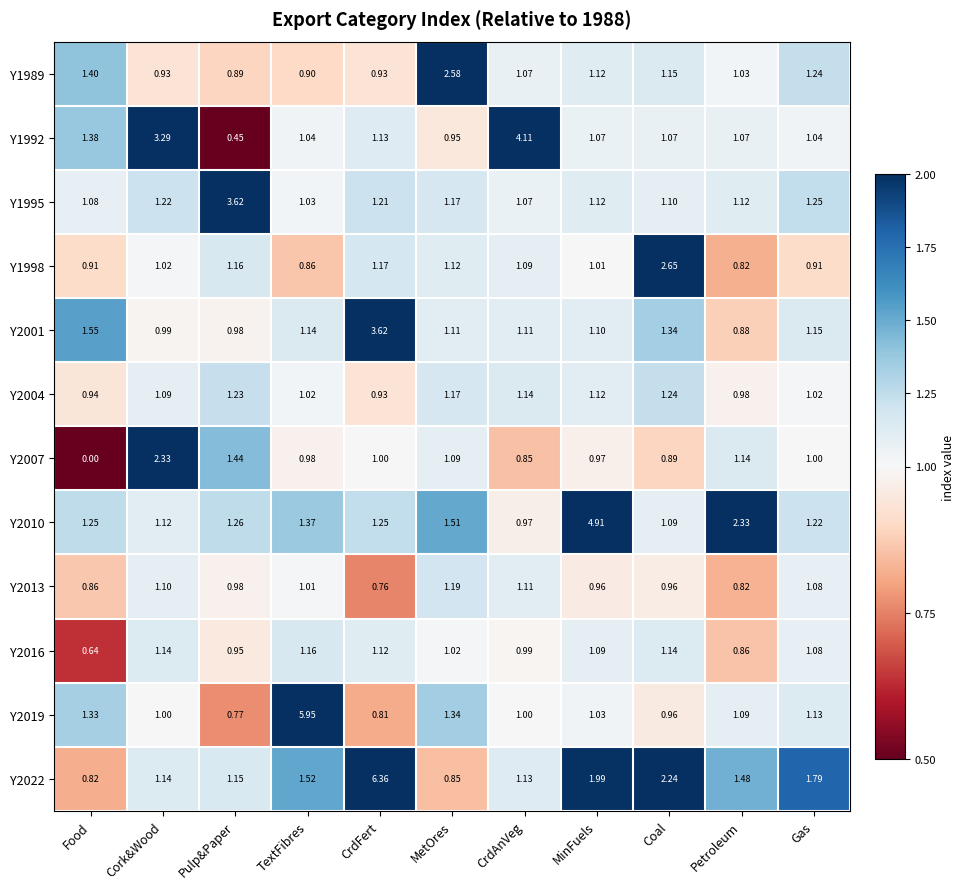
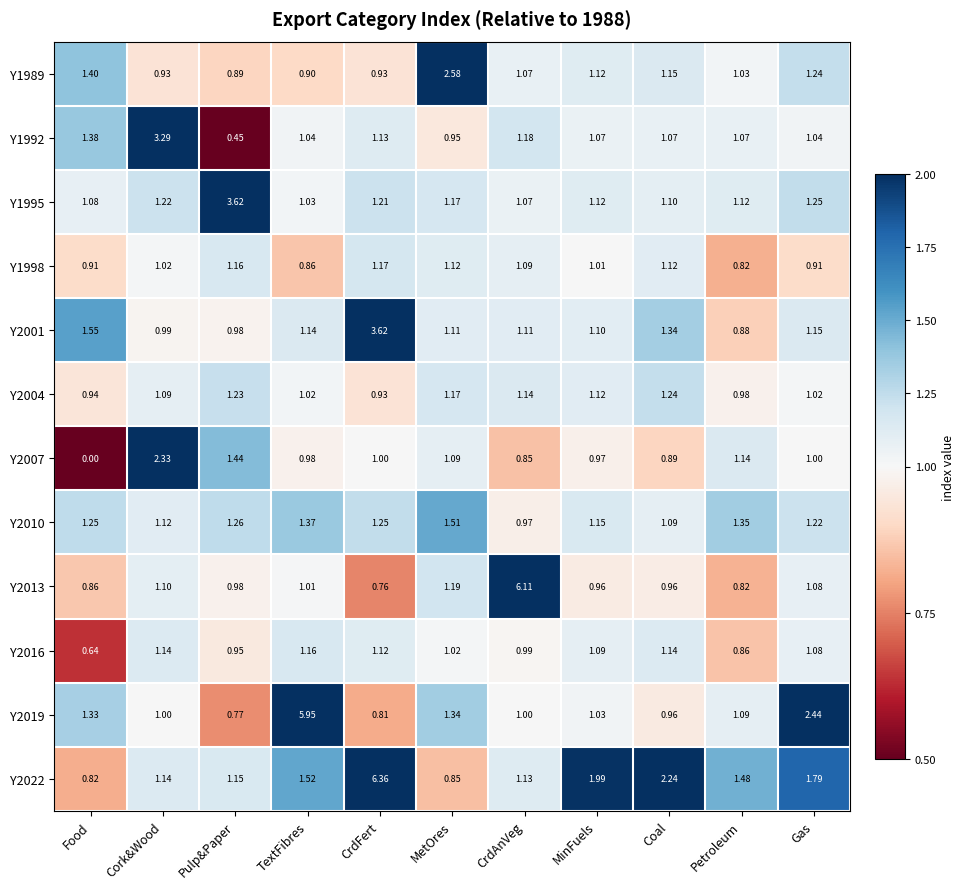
Y1992, CrdAnVeg: 4.11 -> 1.18
Y1998, Coal: 2.65 -> 1.12
Y2010, MinFuels: 4.91 -> 1.15
Y2010, Petroleum: 2.33 -> 1.35
Y2013, CrdAnVeg: 1.11 -> 6.11
Y2019, Gas: 1.13 -> 2.44
